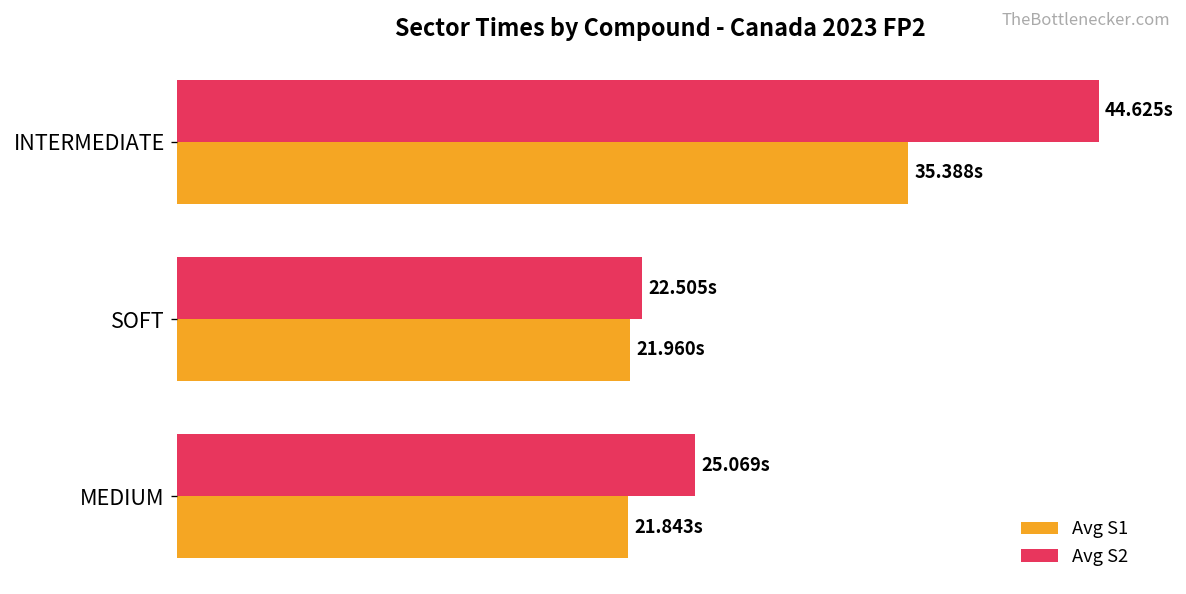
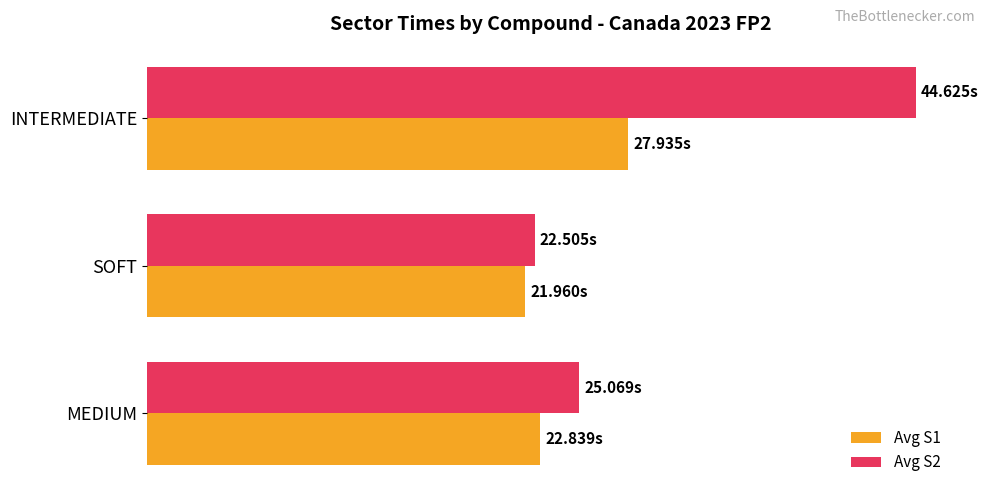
Avg S1, INTERMEDIATE: 35.388s -> 27.935s
Avg S1, MEDIUM: 21.843s -> 22.839s
